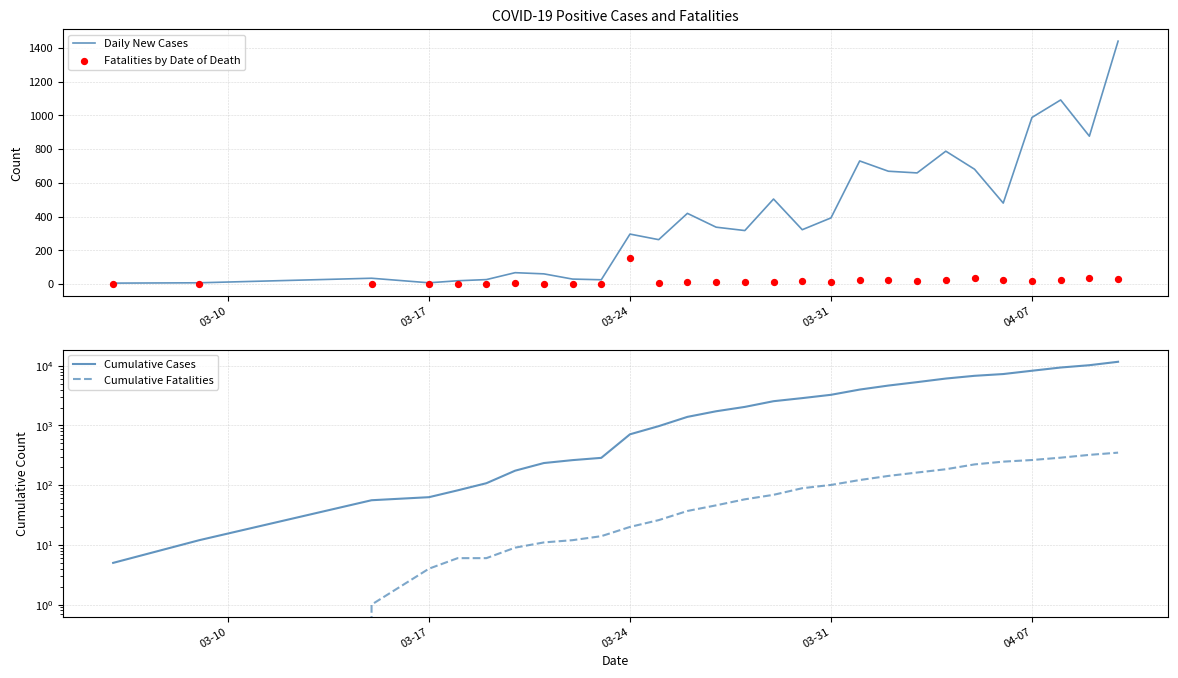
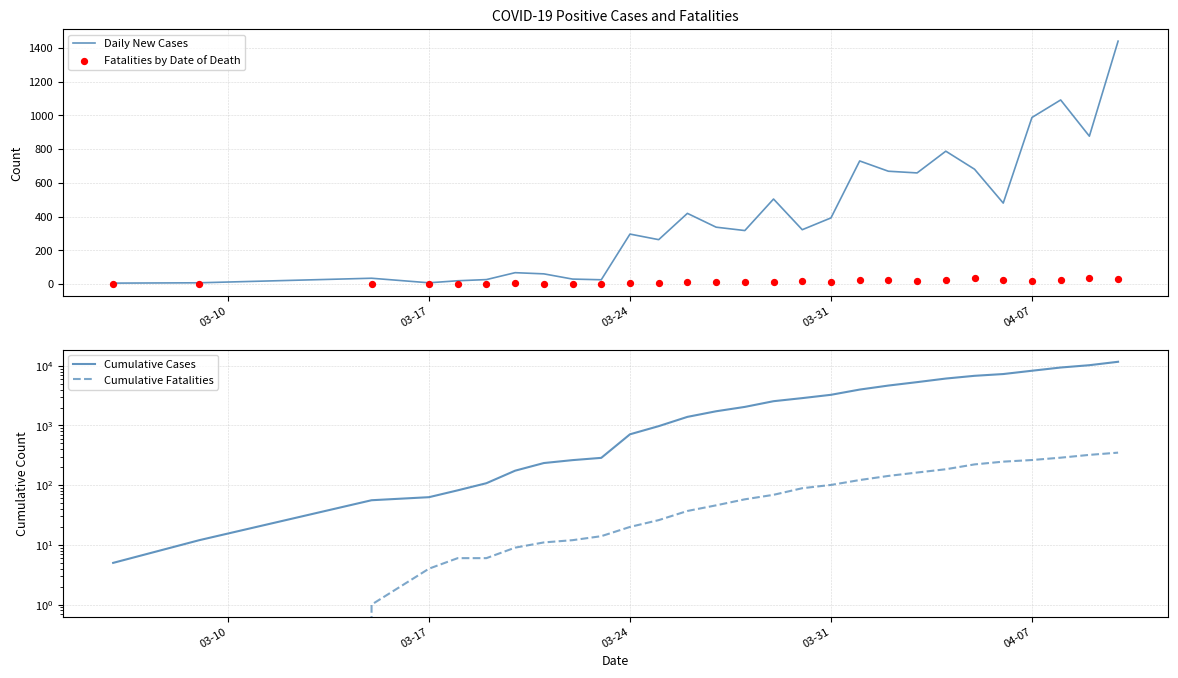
COVID-19 Positive Cases and Fatalities, Fatalities by Date of Death, 03-24: 160 -> 10
